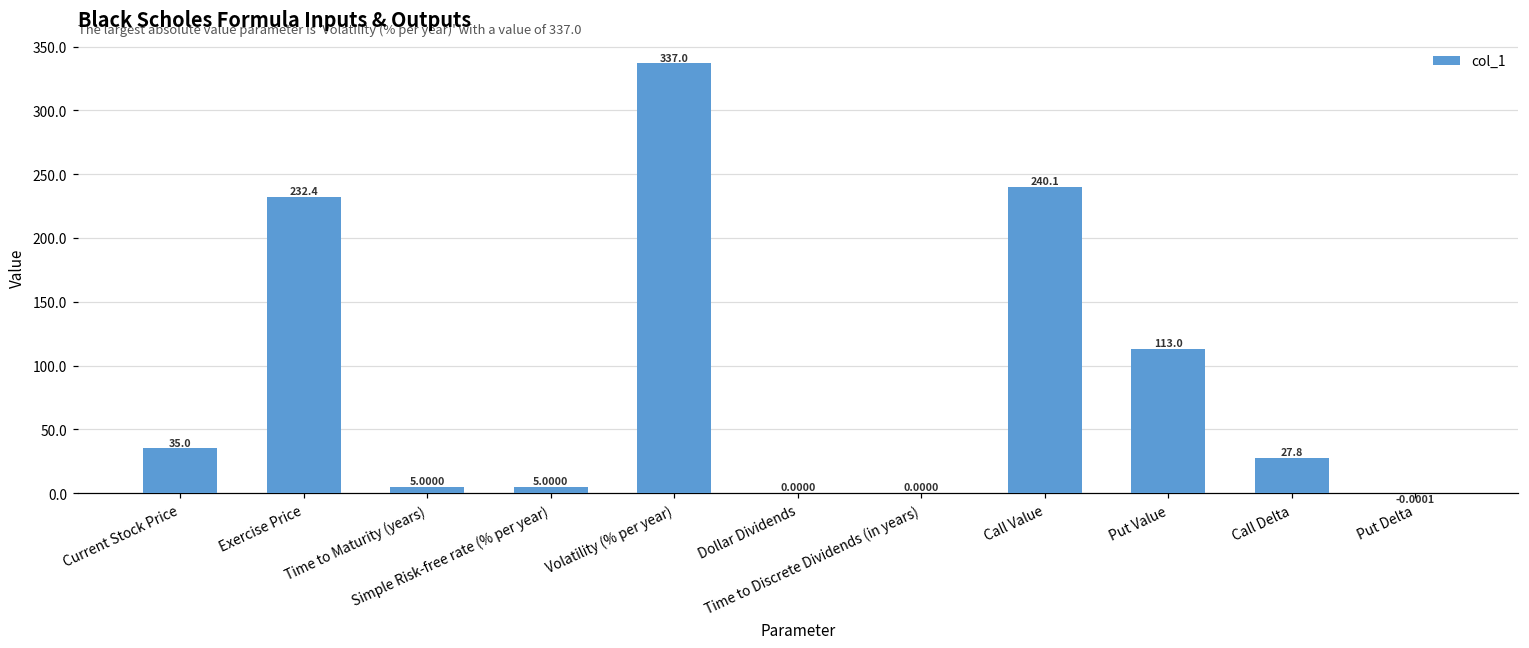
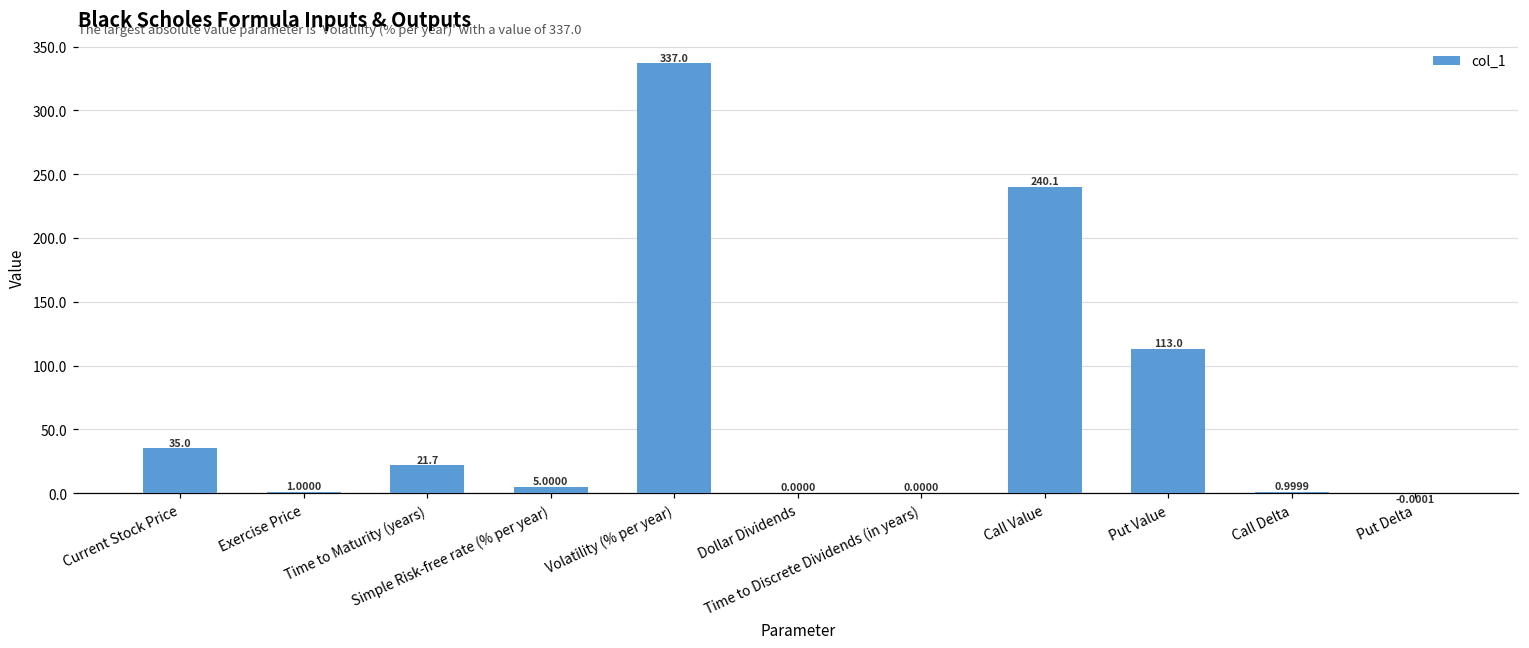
Exercise Price: 232.4 -> 1.0000
Time to Maturity (years): 5.0000 -> 21.7
Call Delta: 27.8 -> 0.9999
